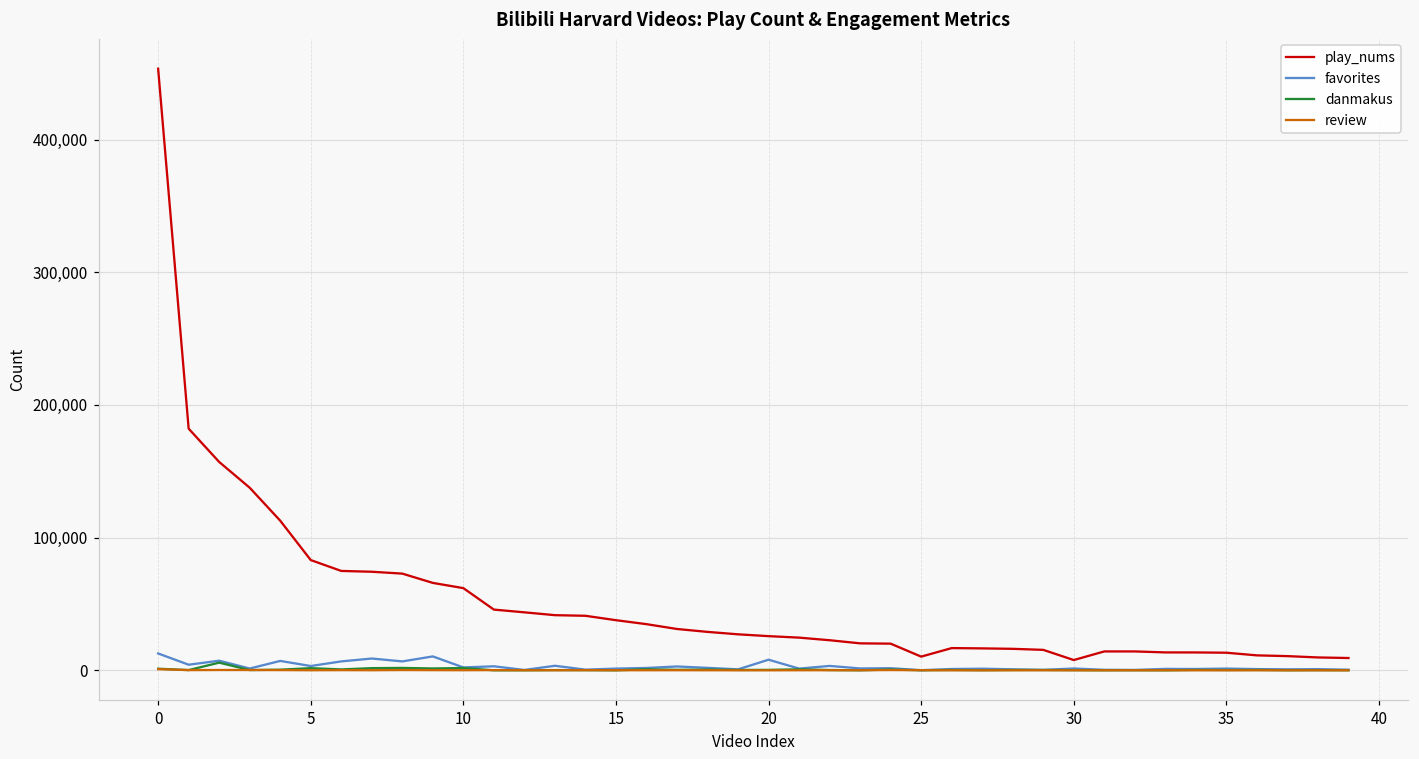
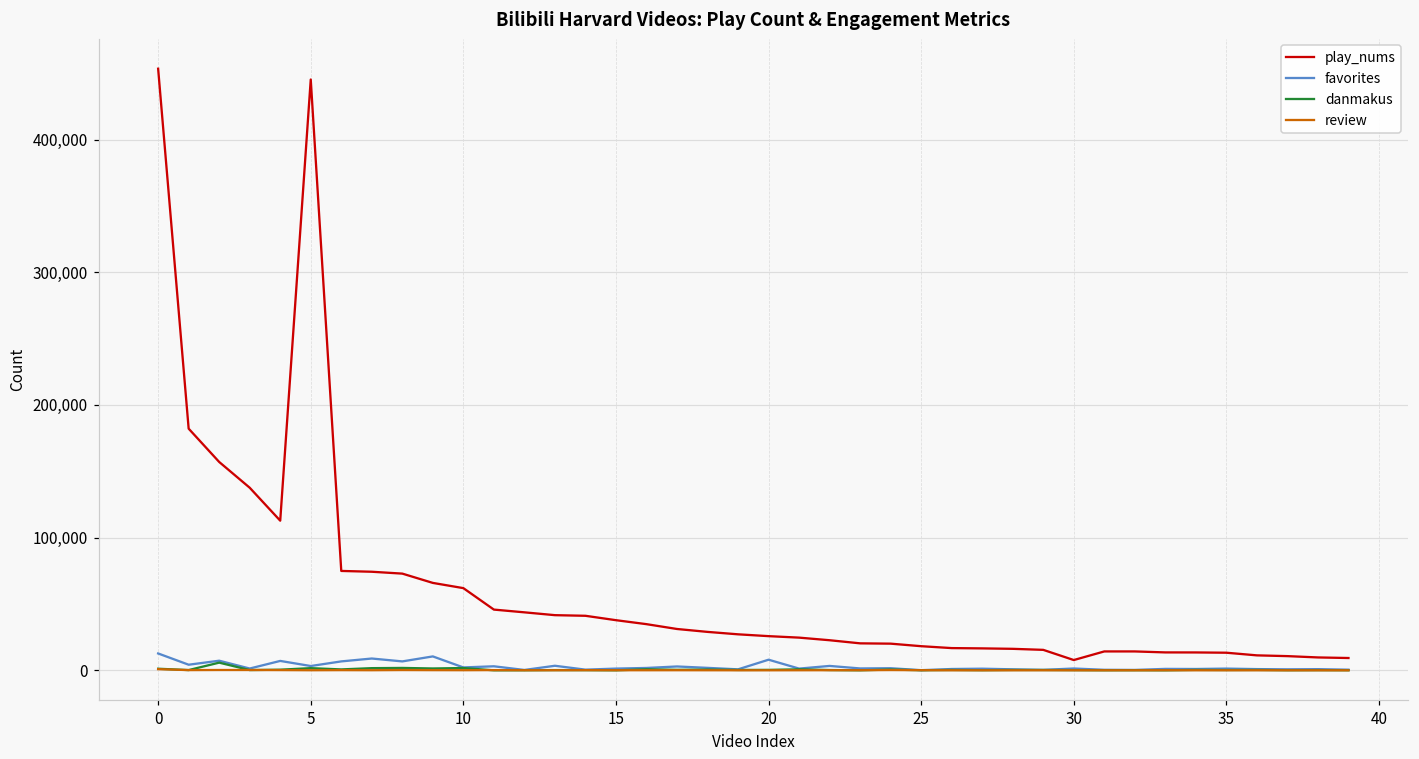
play_nums, 5: 83,000 -> 445,000
play_nums, 25: 10,000 -> 18,000
